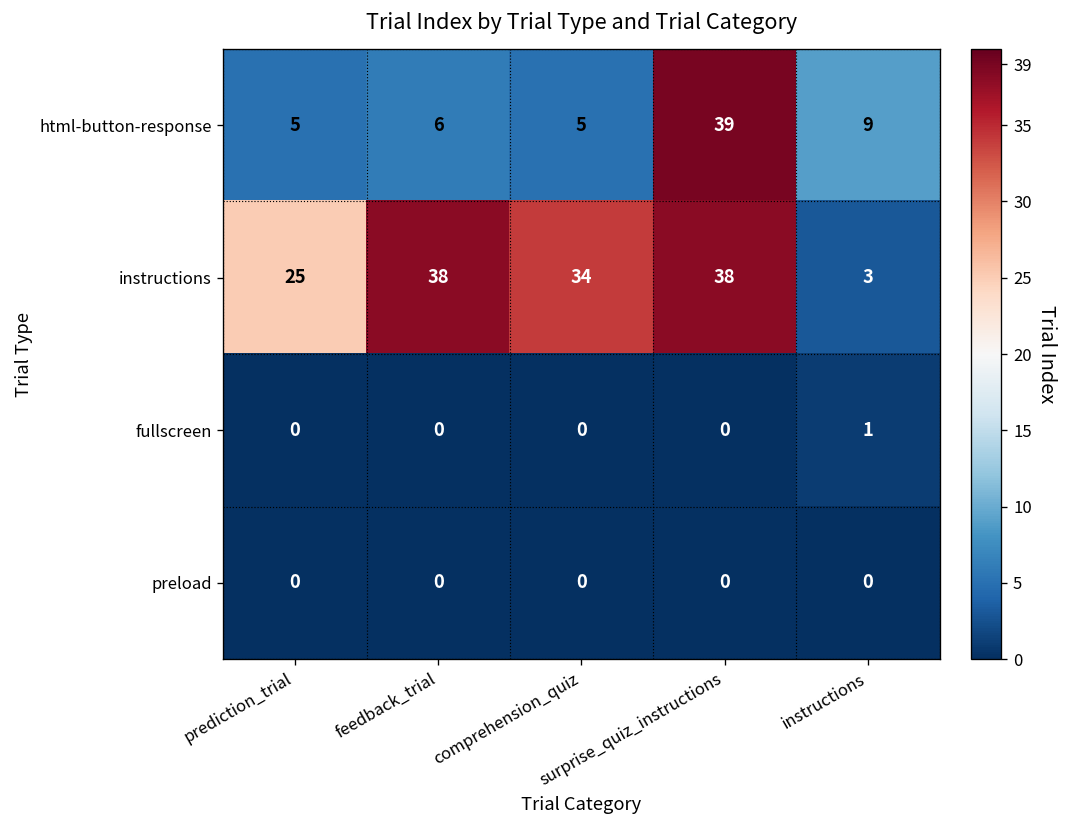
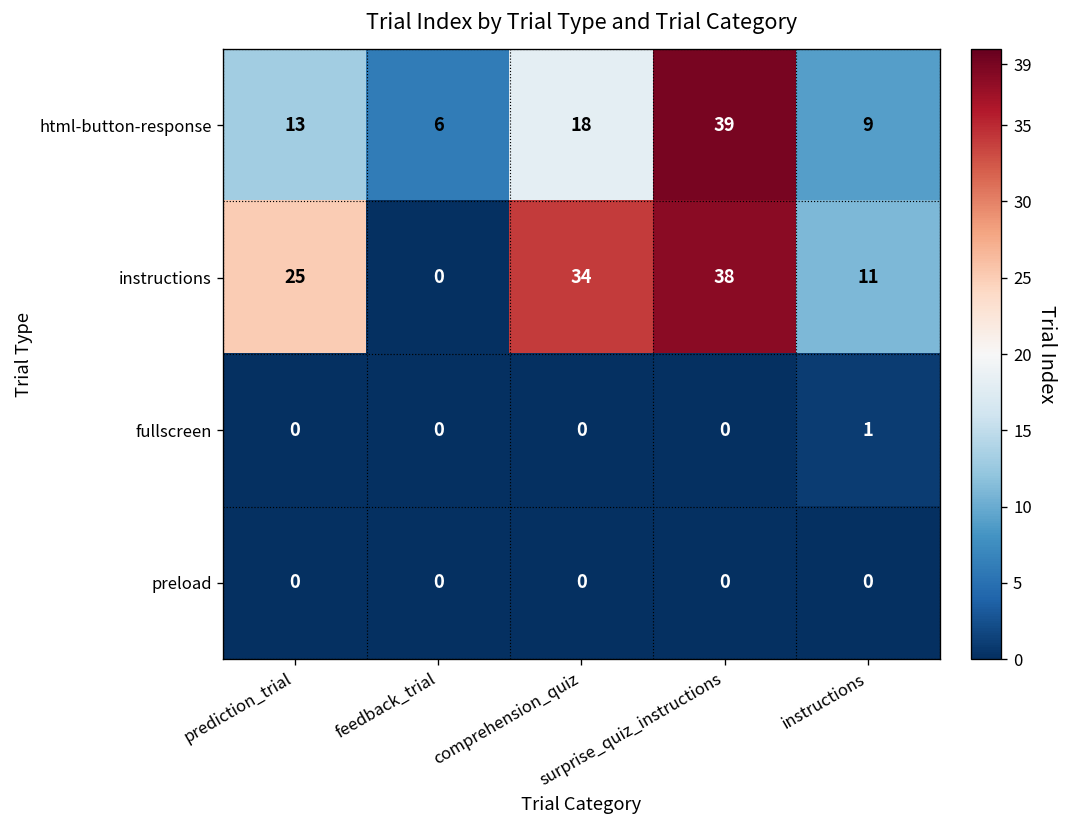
html-button-response, prediction_trial: 5 -> 13
html-button-response, comprehension_quiz: 5 -> 18
instructions, feedback_trial: 38 -> 0
instructions, instructions: 3 -> 11
